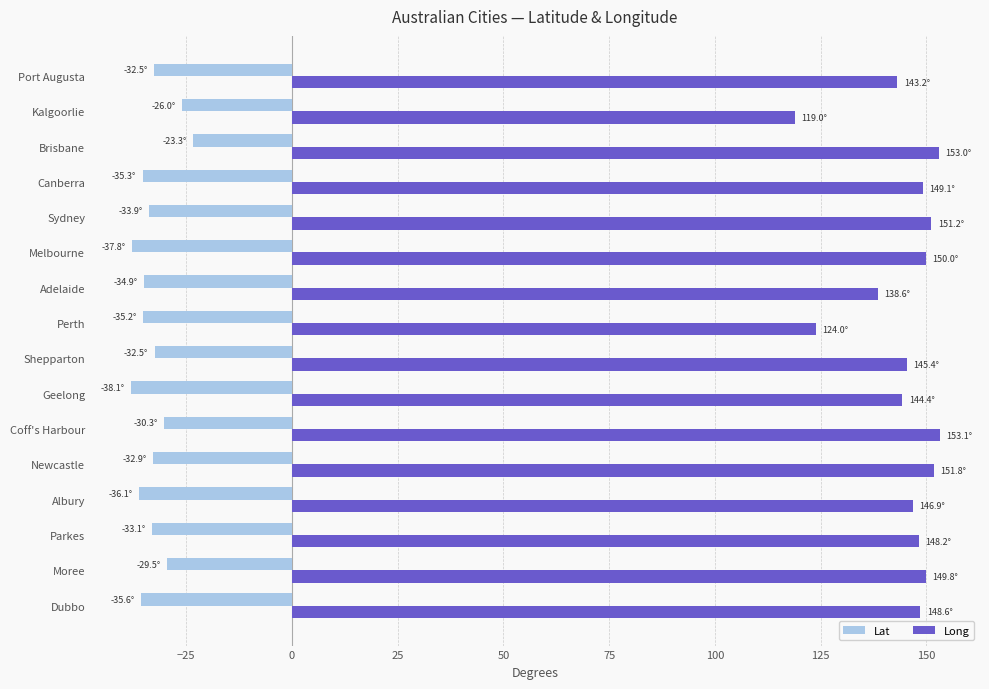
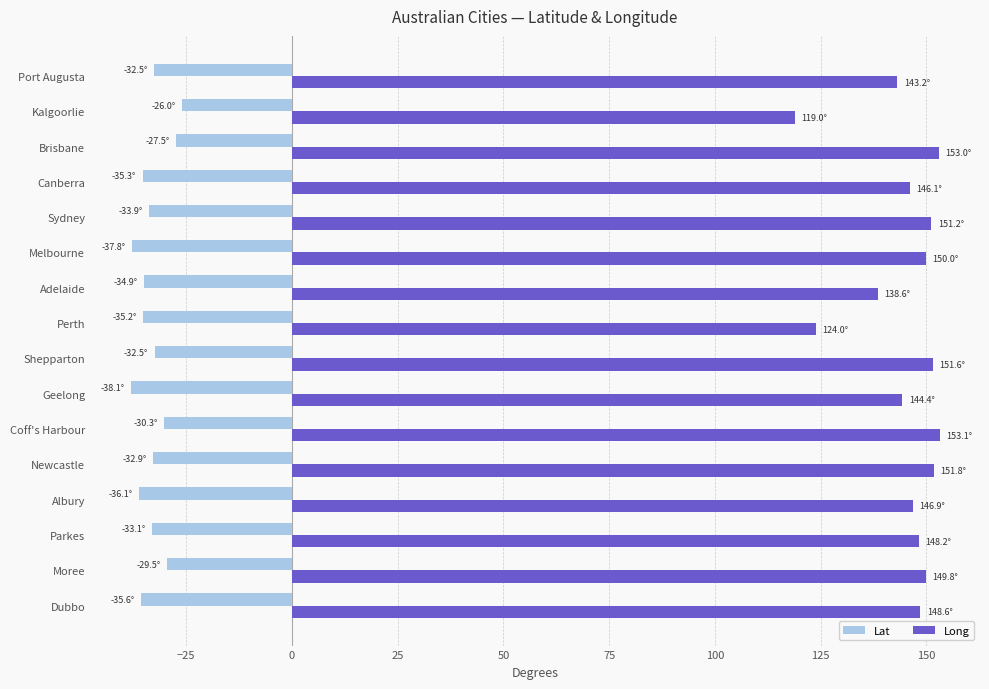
Lat, Brisbane: -23.3° -> -27.5°
Long, Canberra: 149.1° -> 146.1°
Long, Shepparton: 145.4° -> 151.6°
